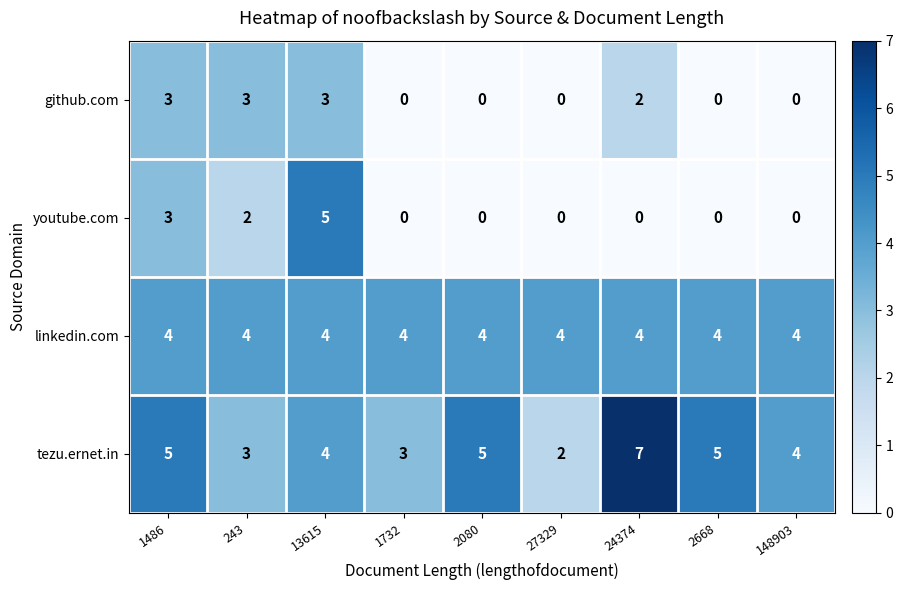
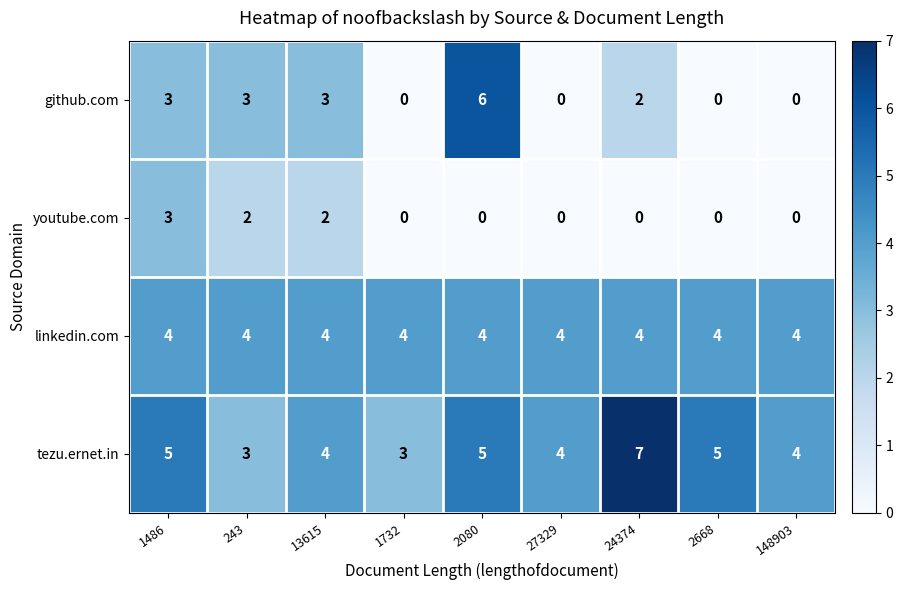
github.com, 2080: 0 -> 6
youtube.com, 13615: 5 -> 2
tezu.ernet.in, 27329: 2 -> 4
